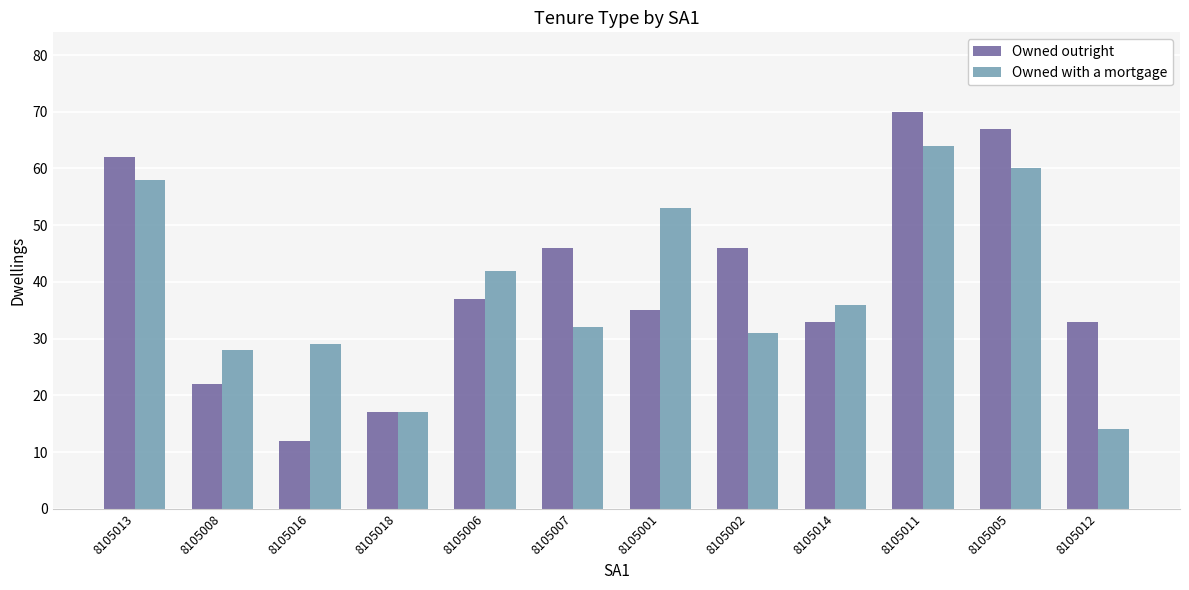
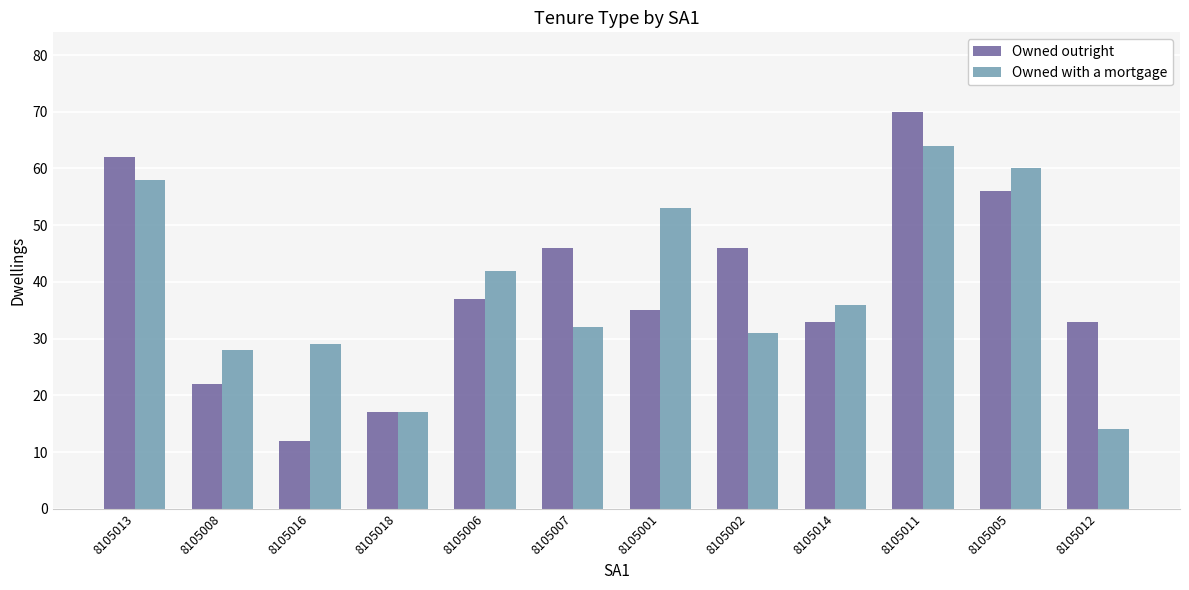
Owned outright, 8105005: 67 -> 56
